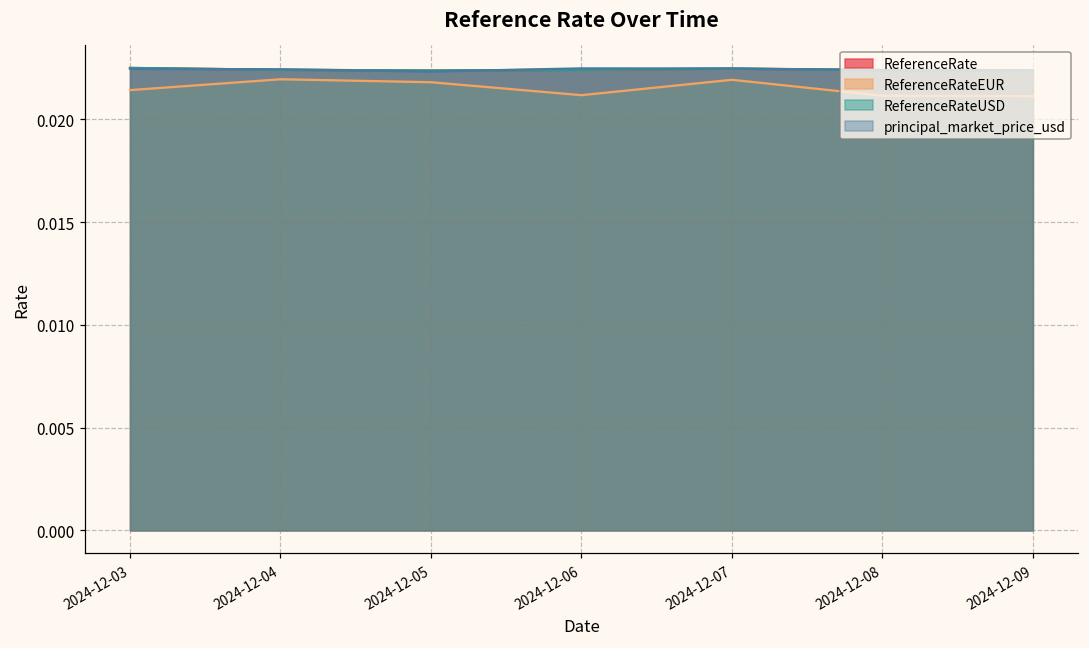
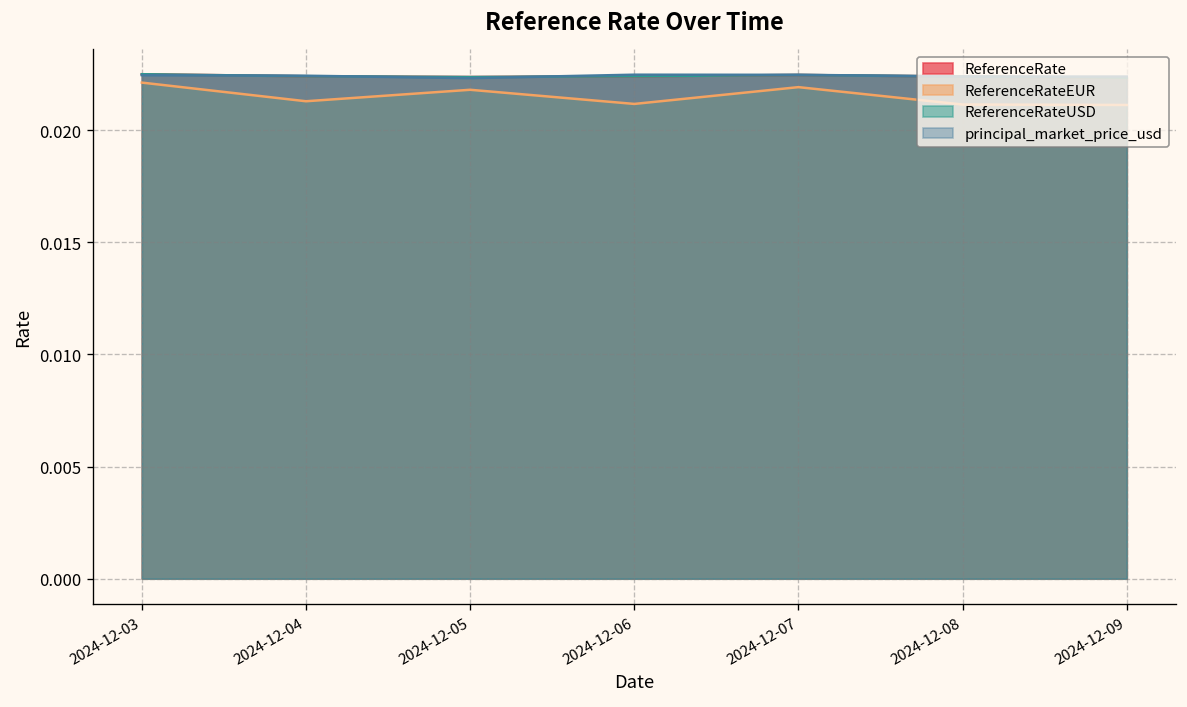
ReferenceRateEUR, 2024-12-03: 0.0214 -> 0.0221
ReferenceRateEUR, 2024-12-04: 0.0219 -> 0.0213
